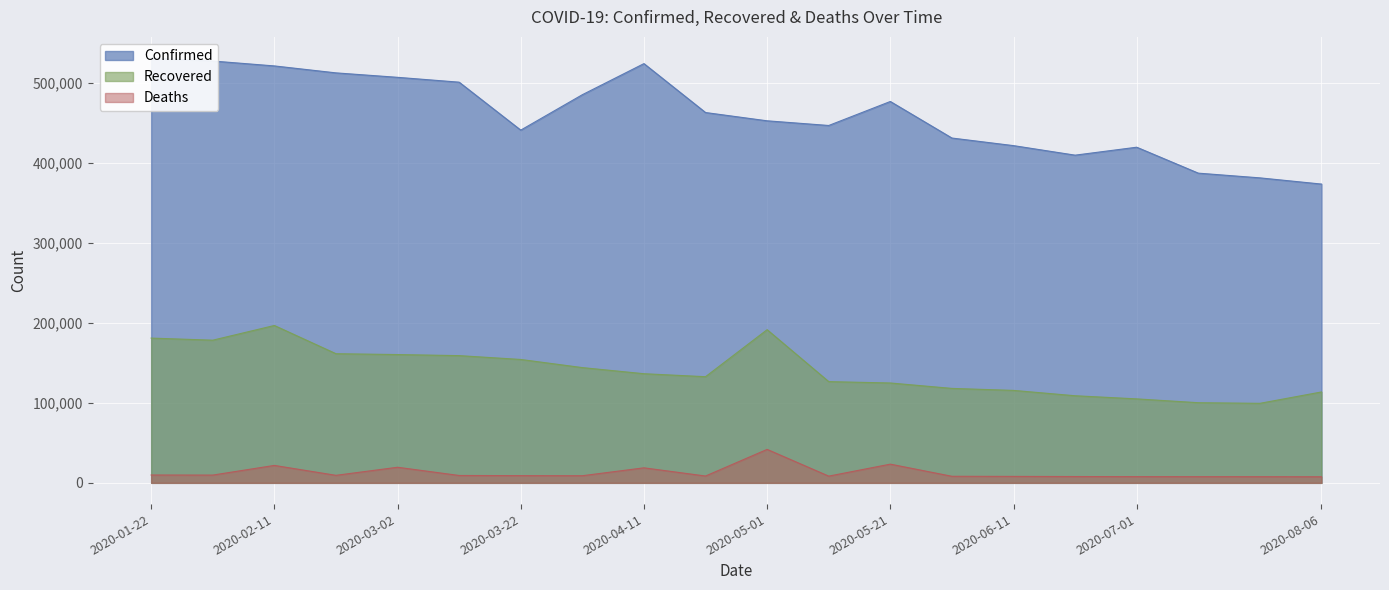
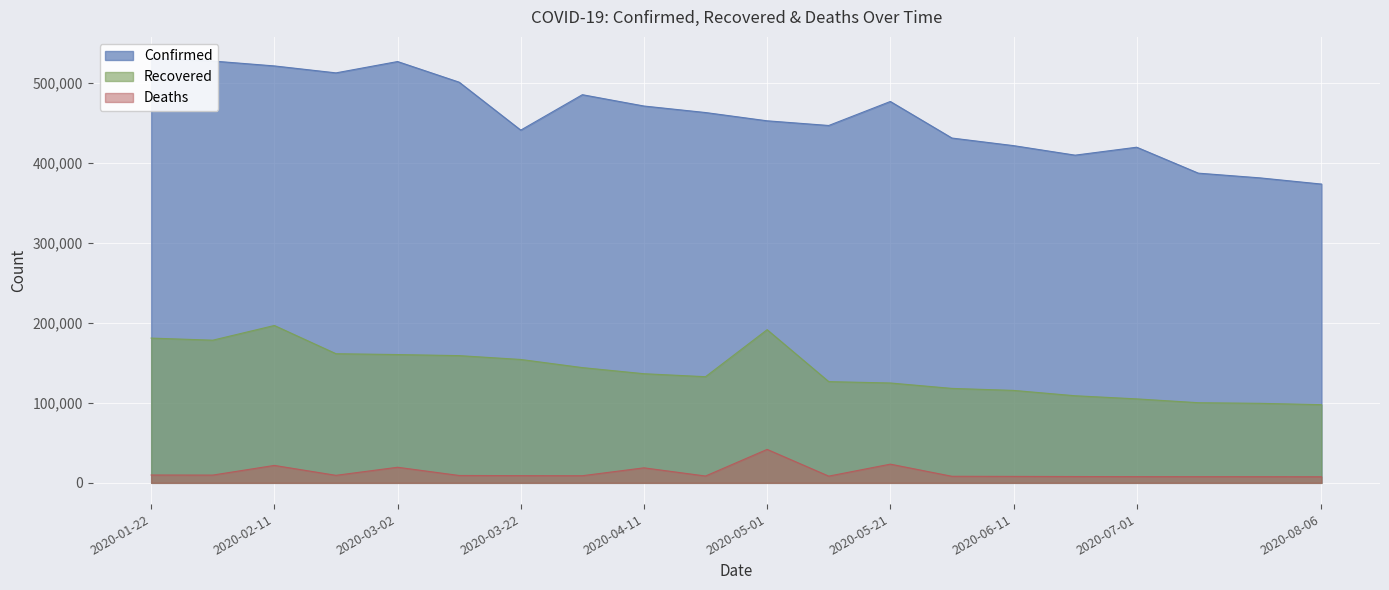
Confirmed, 2020-03-02: 510,000 -> 530,000
Confirmed, 2020-04-11: 520,000 -> 470,000
Recovered, 2020-08-06: 110,000 -> 100,000
